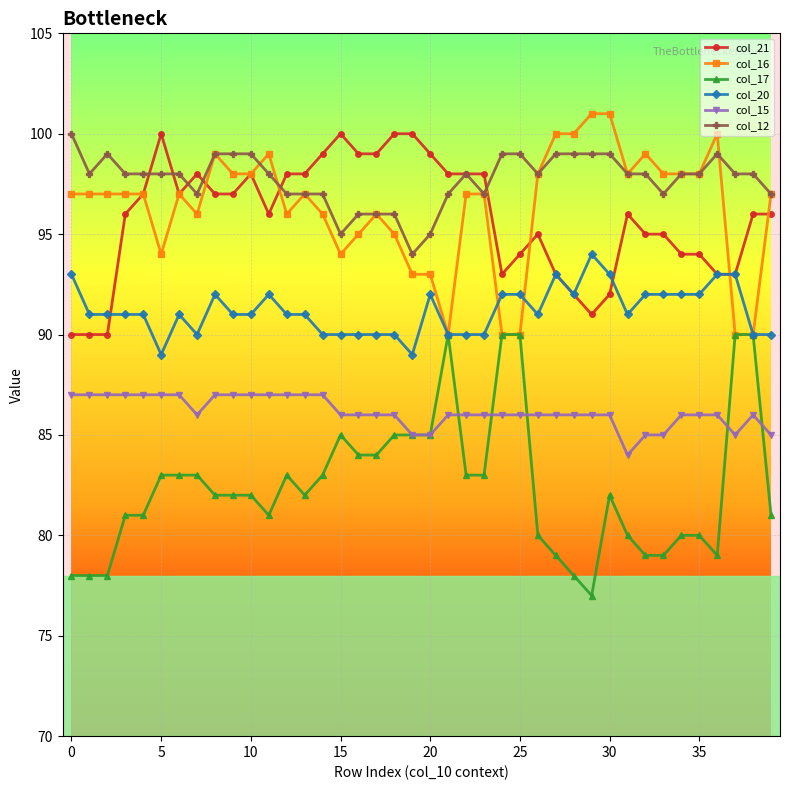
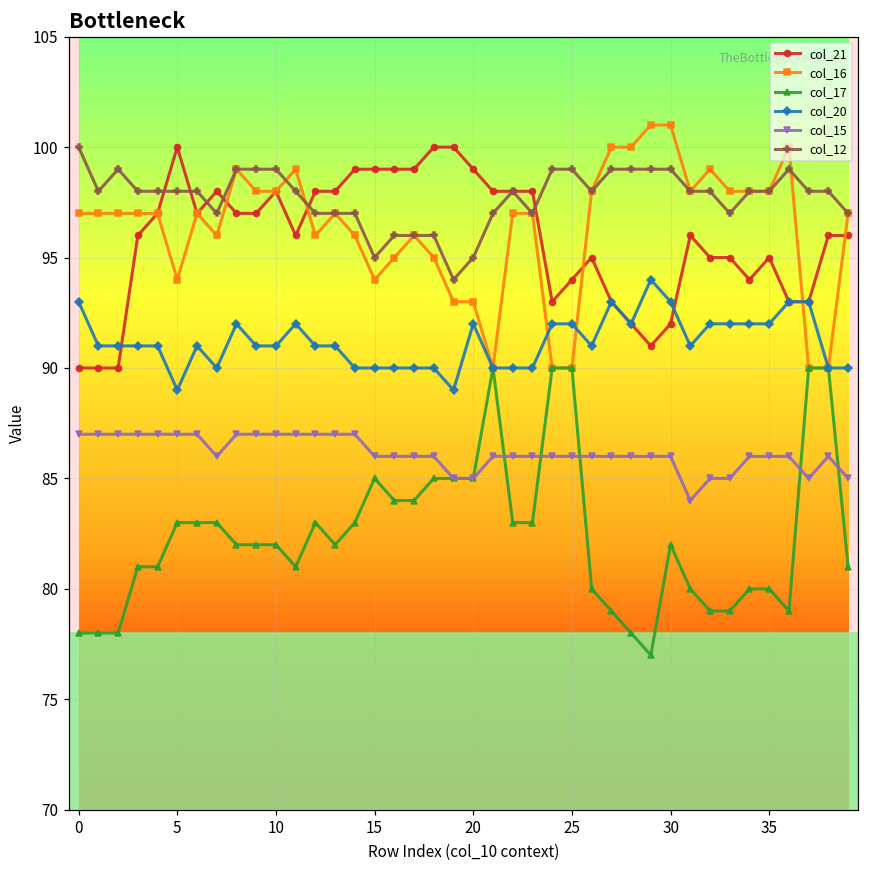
col_21, 15: 100 -> 99
col_21, 35: 94 -> 95
